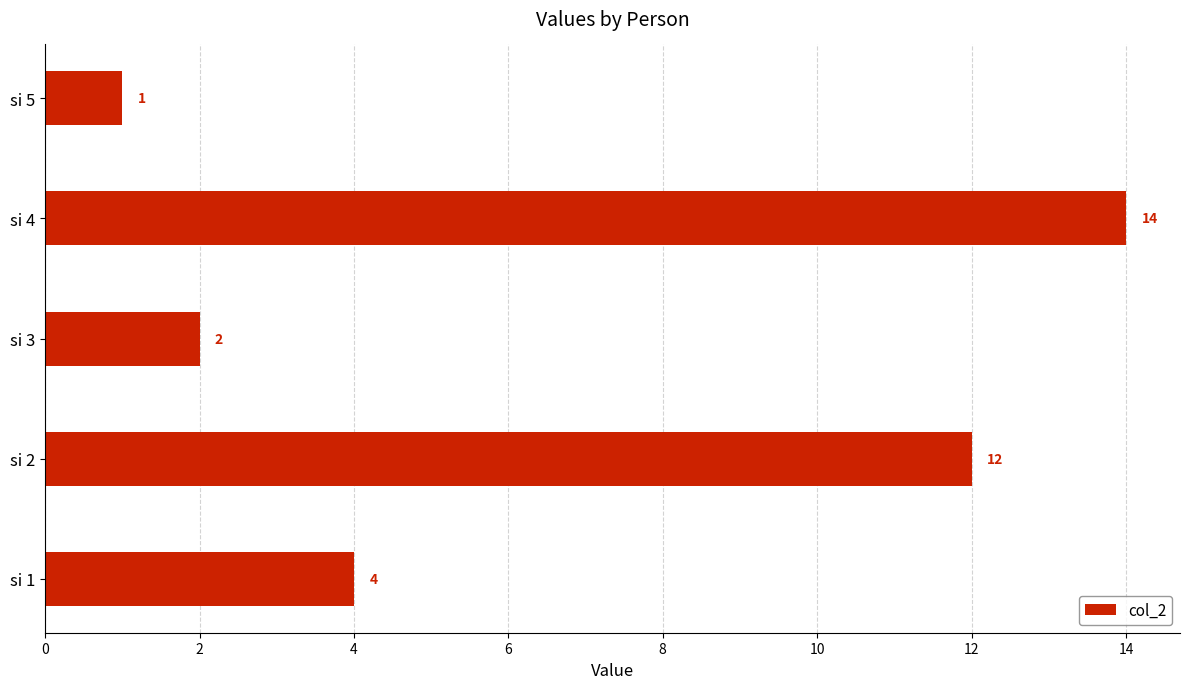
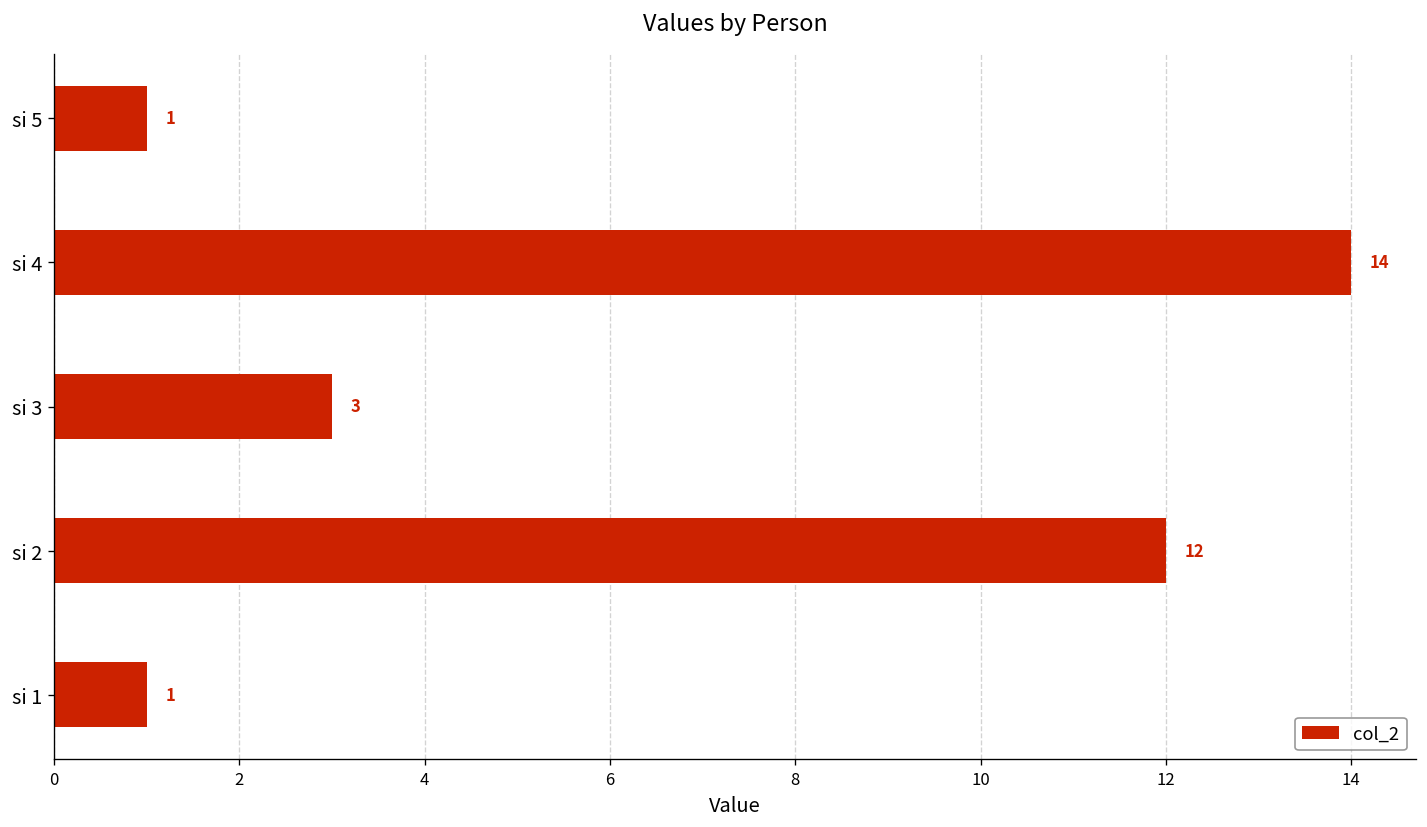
si 3: 2 -> 3
si 1: 4 -> 1
